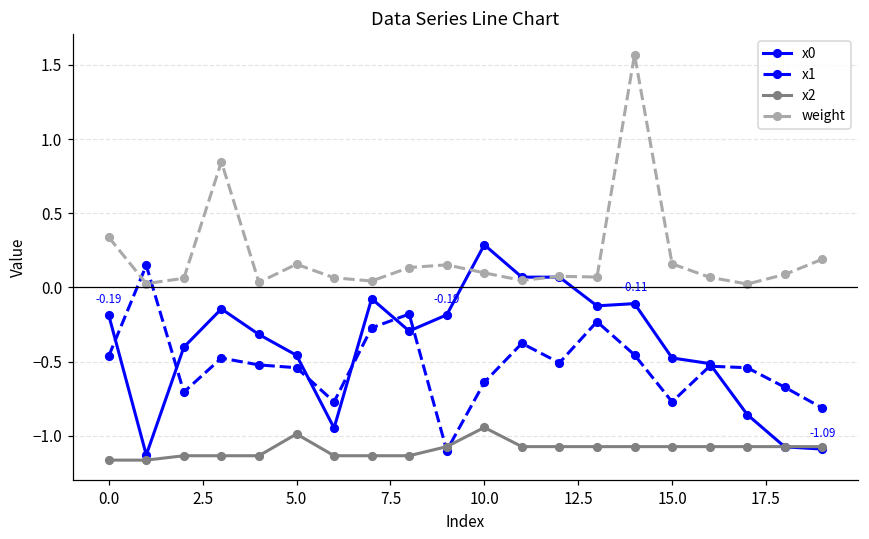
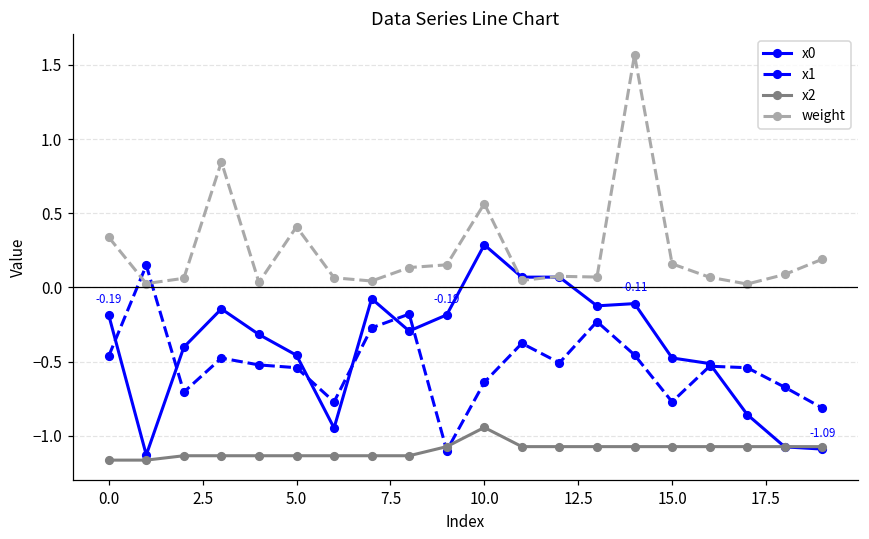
x2, 5.0: -0.99 -> -1.14
weight, 5.0: 0.16 -> 0.41
weight, 10.0: 0.10 -> 0.56
